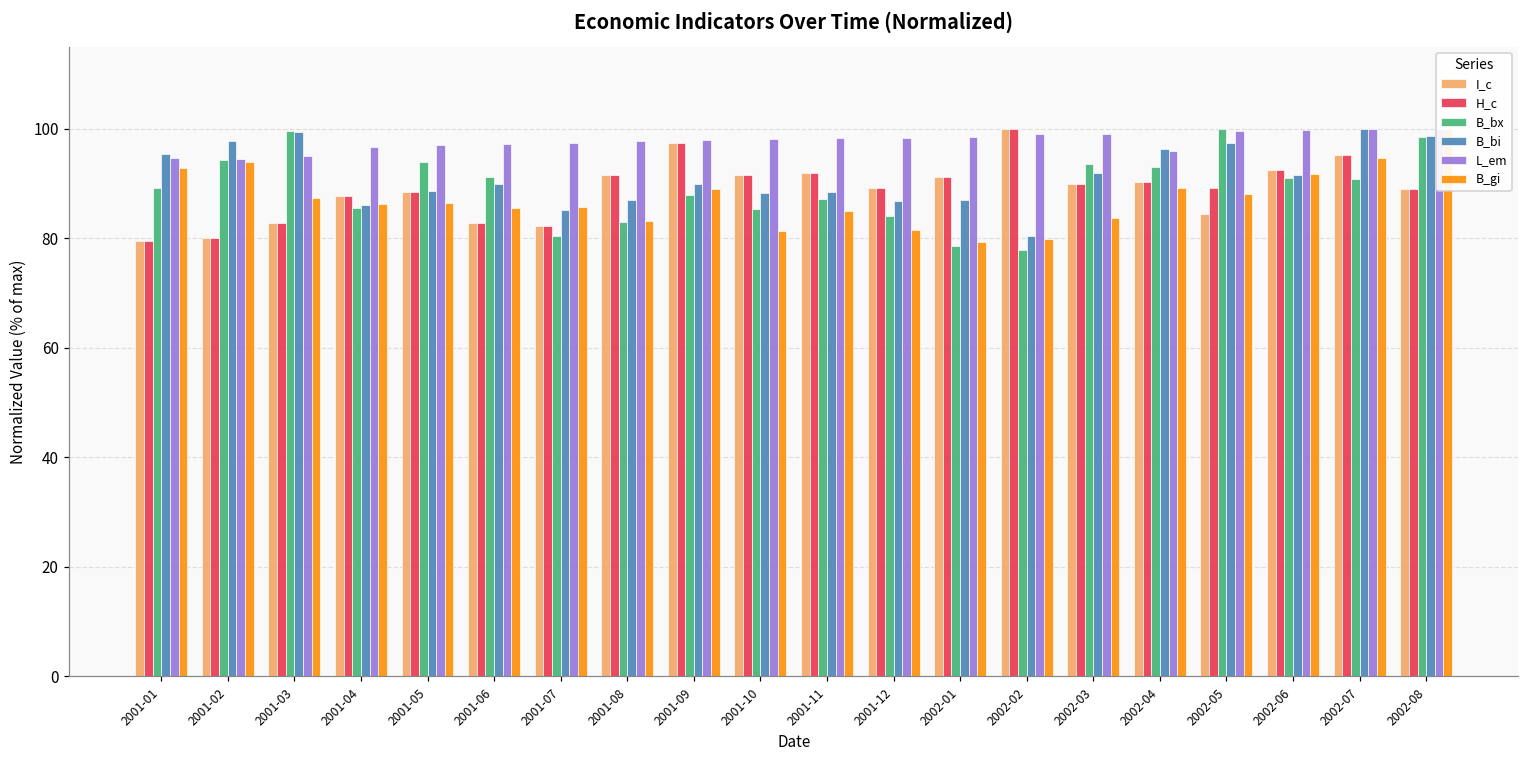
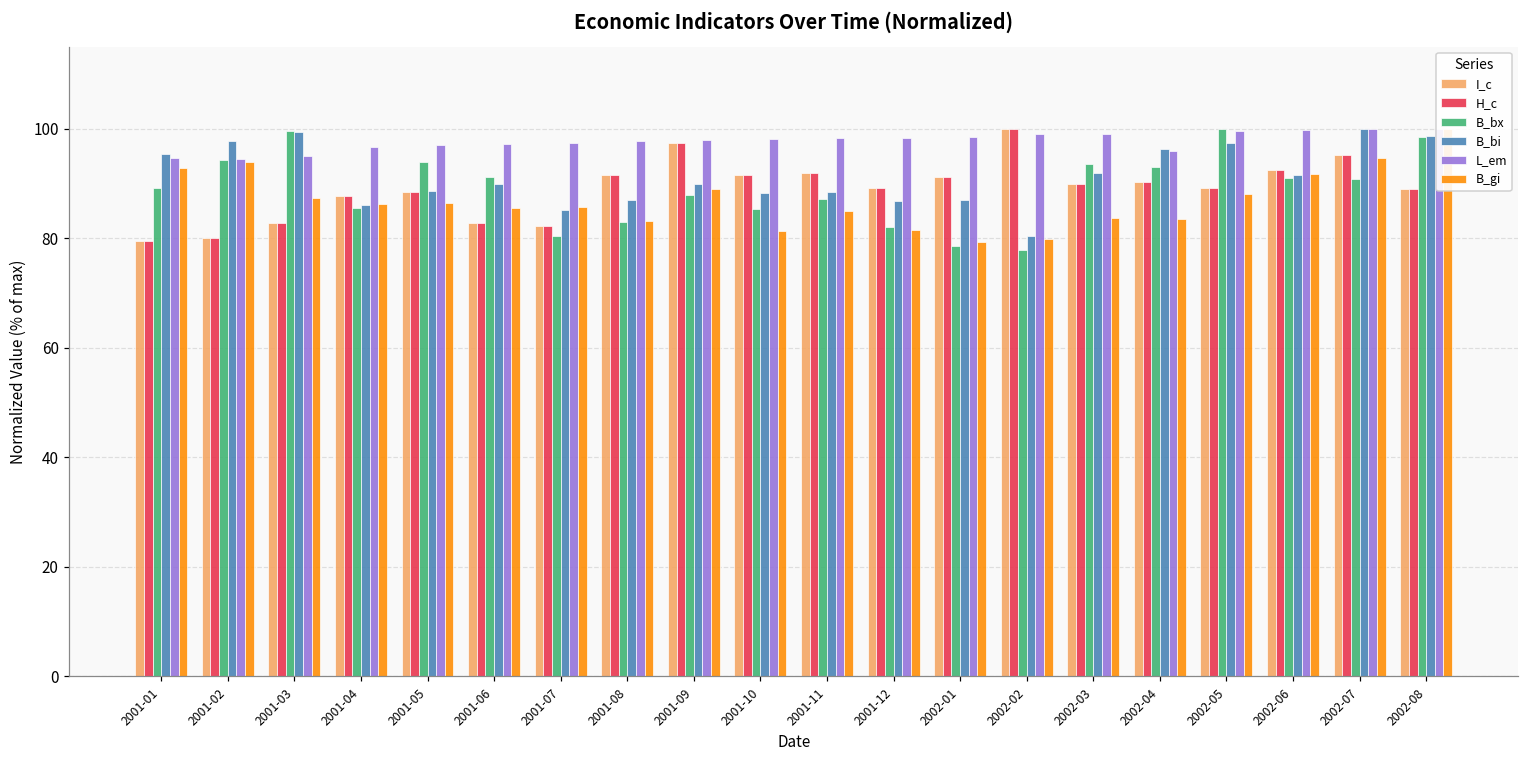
B_bx, 2001-12: 84 -> 82
B_gi, 2002-04: 89 -> 83
I_c, 2002-05: 84 -> 89
